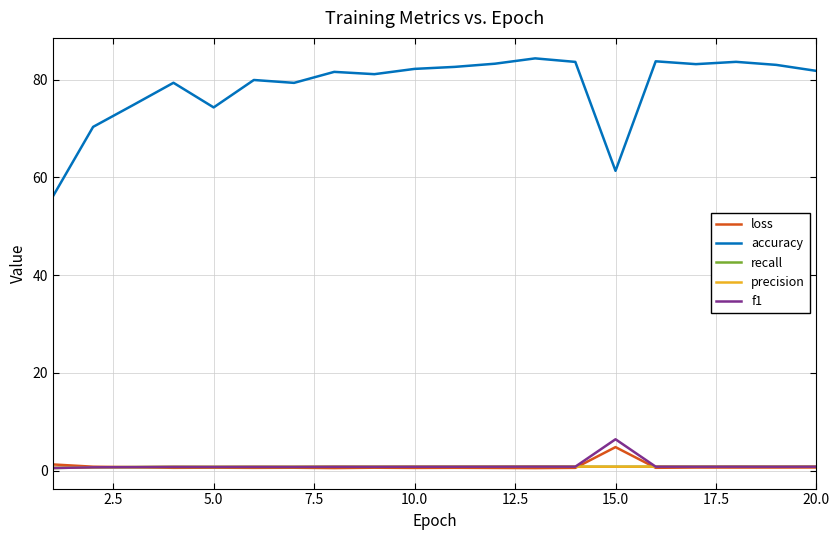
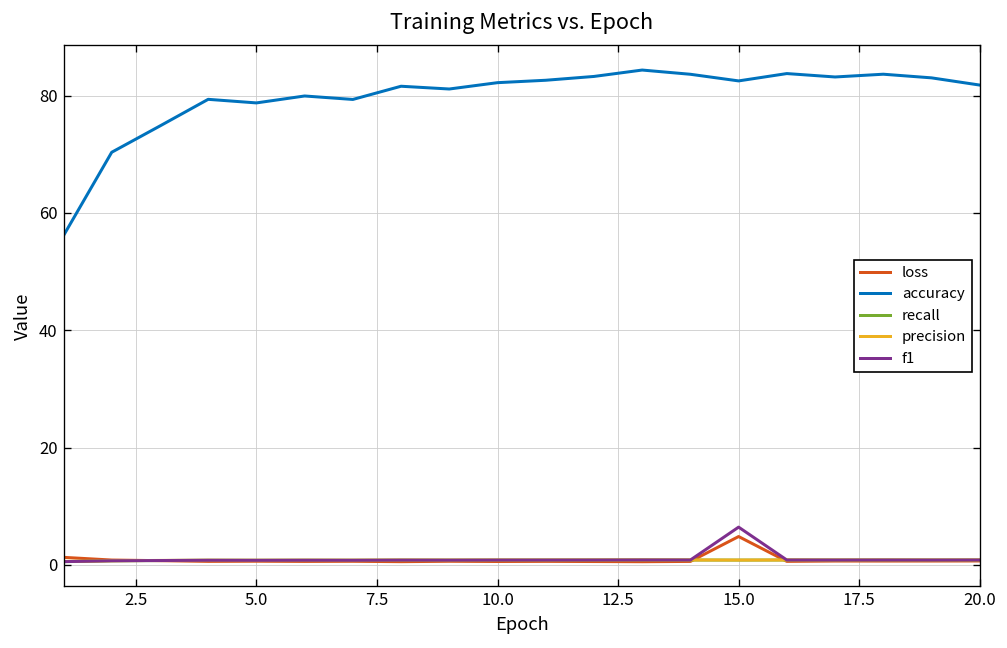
accuracy, 5.0: 74 -> 79
accuracy, 15.0: 61 -> 82
